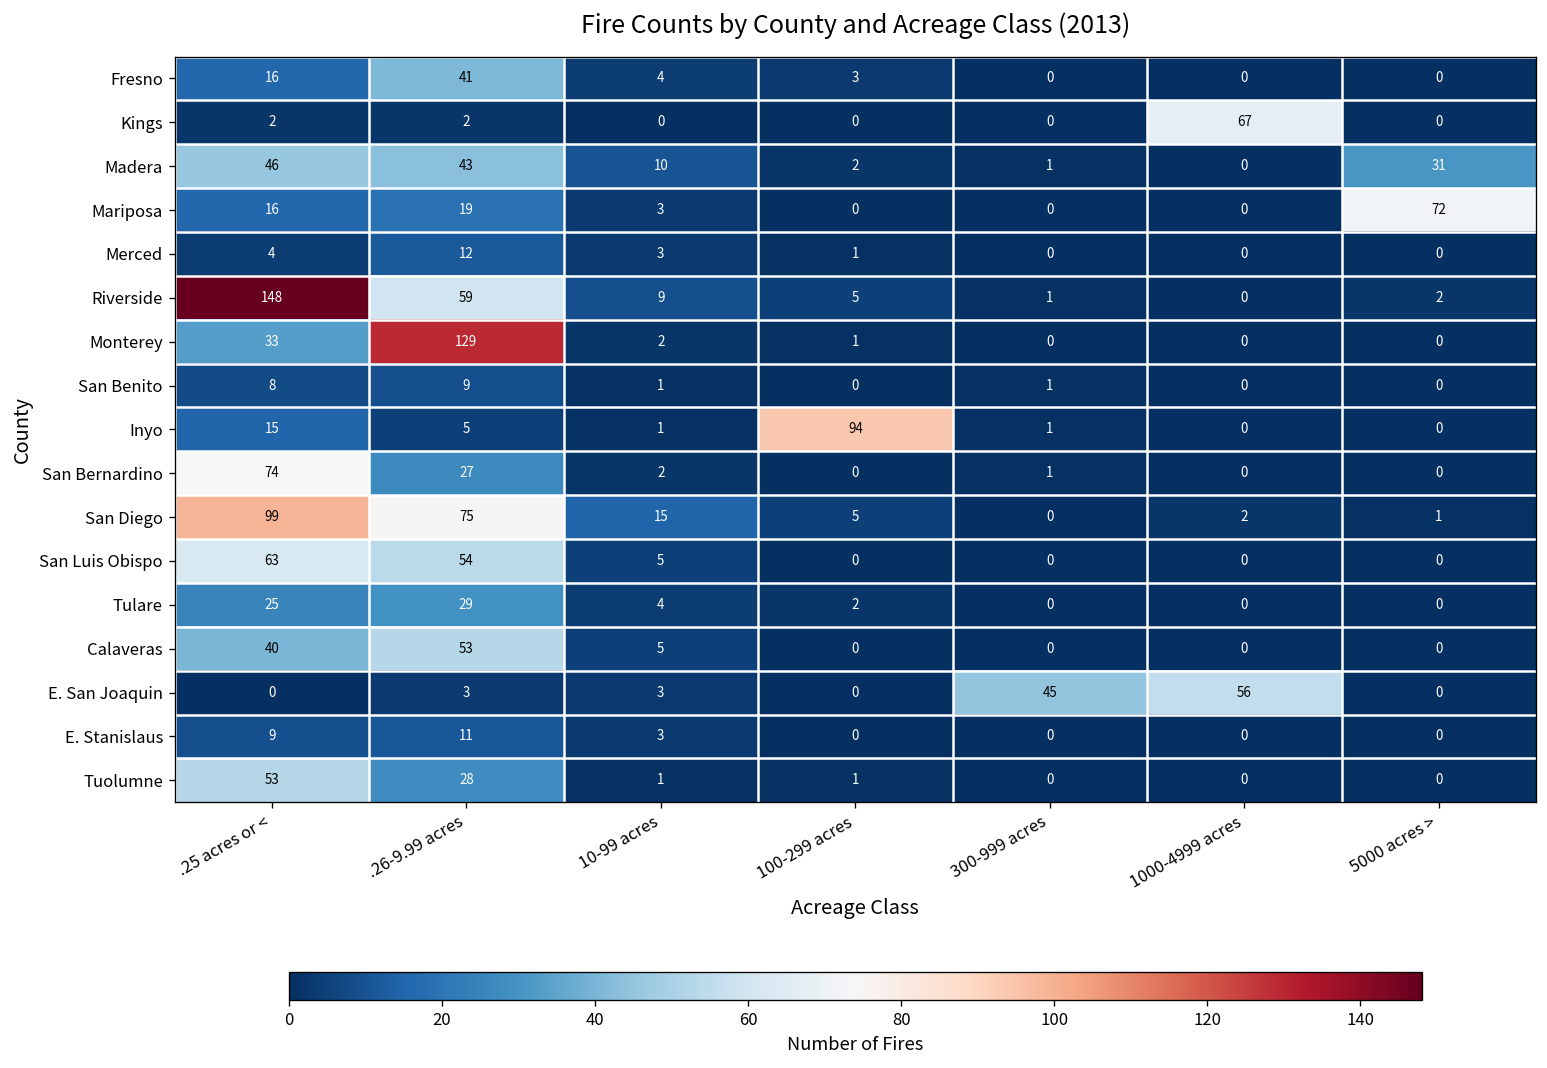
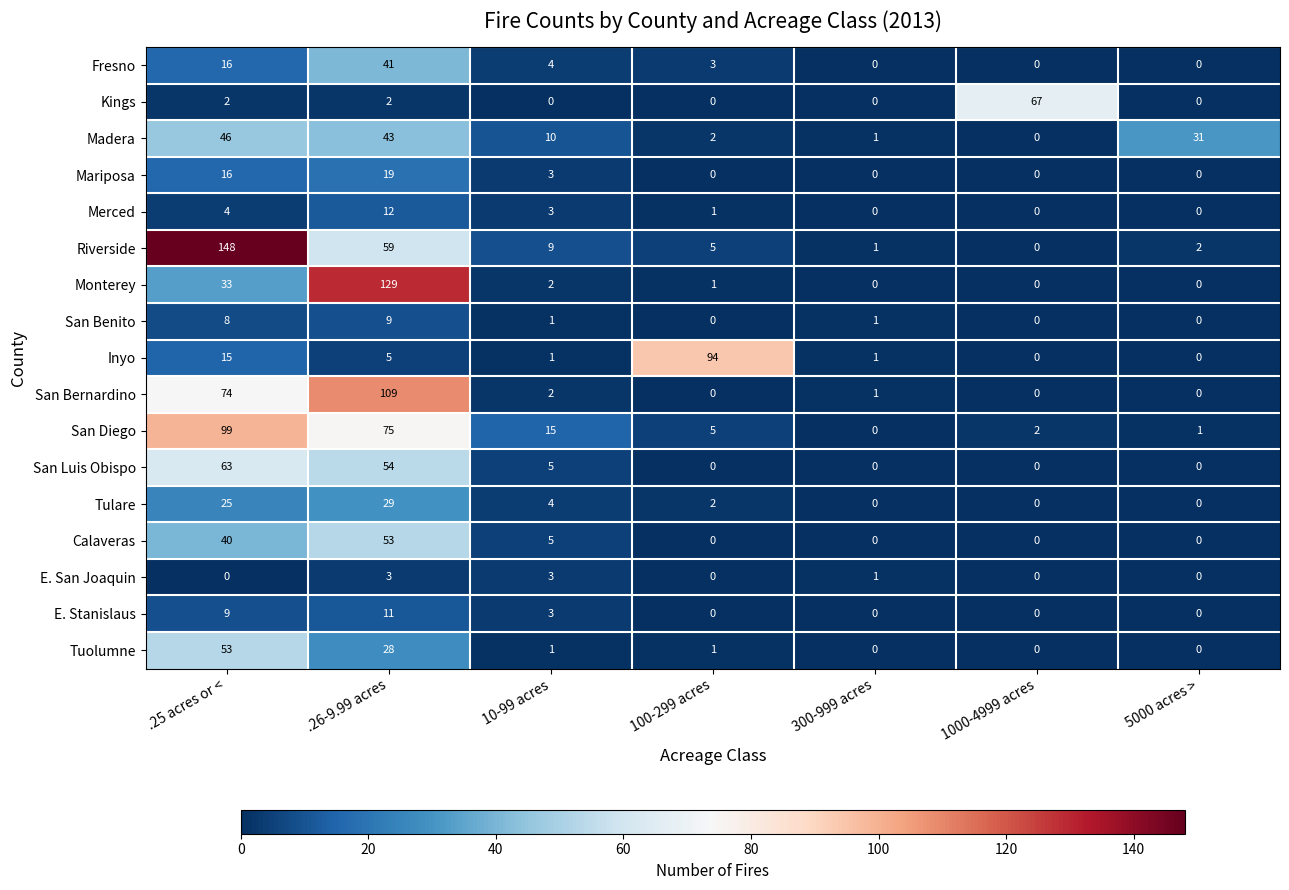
Mariposa, 5000 acres >: 72 -> 0
San Bernardino, .26-9.99 acres: 27 -> 109
E. San Joaquin, 300-999 acres: 45 -> 1
E. San Joaquin, 1000-4999 acres: 56 -> 0
